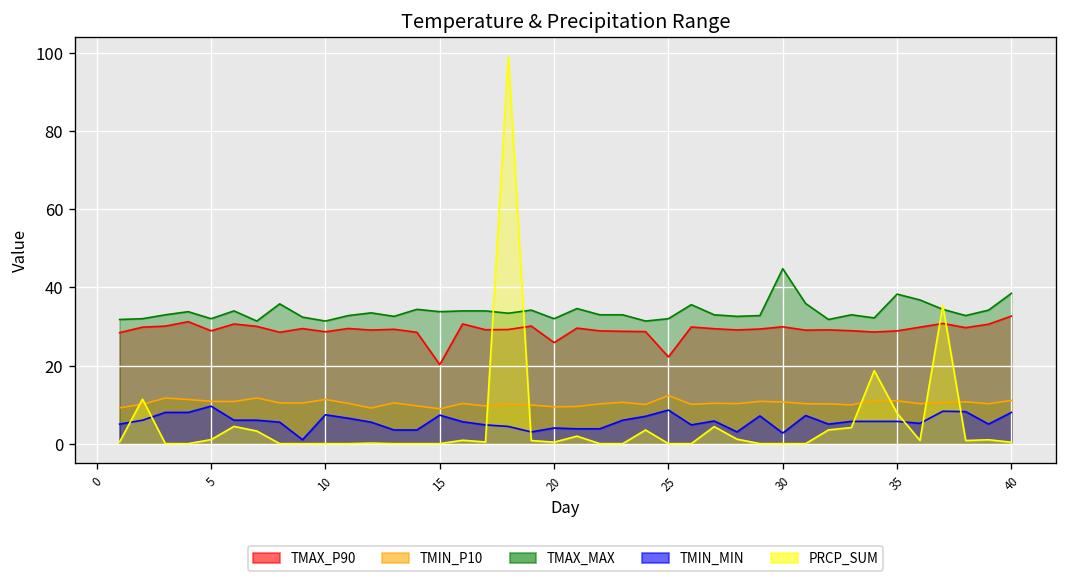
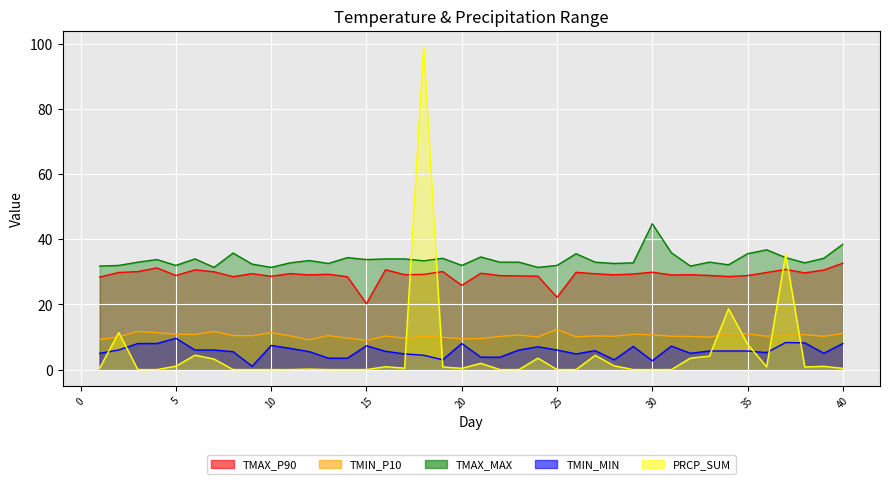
TMIN_MIN, 20: 4 -> 8
TMIN_MIN, 25: 9 -> 6
TMAX_MAX, 35: 38 -> 36
